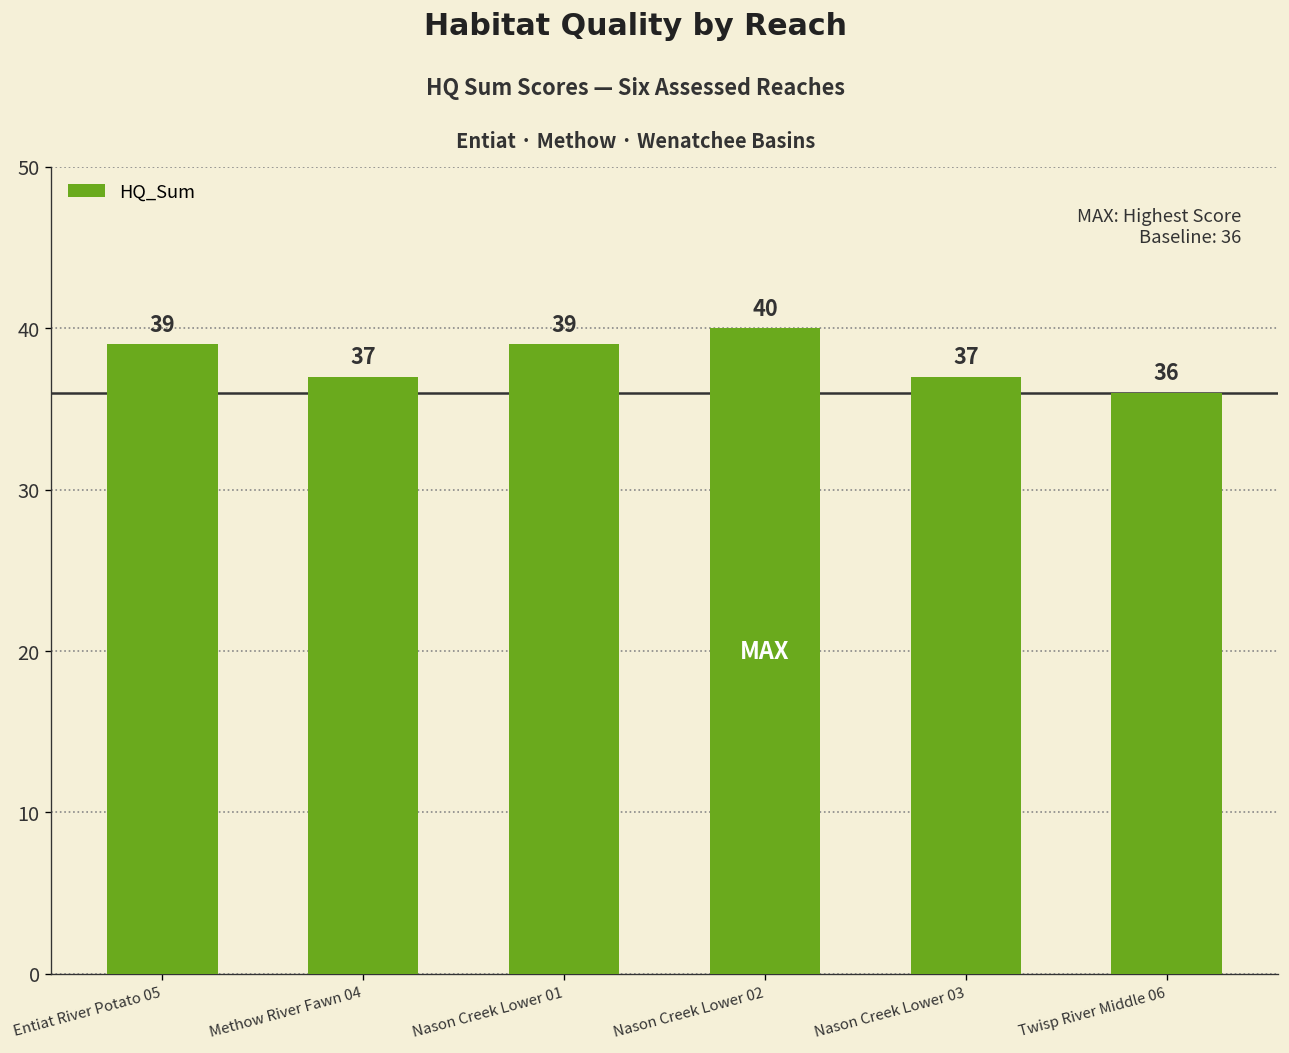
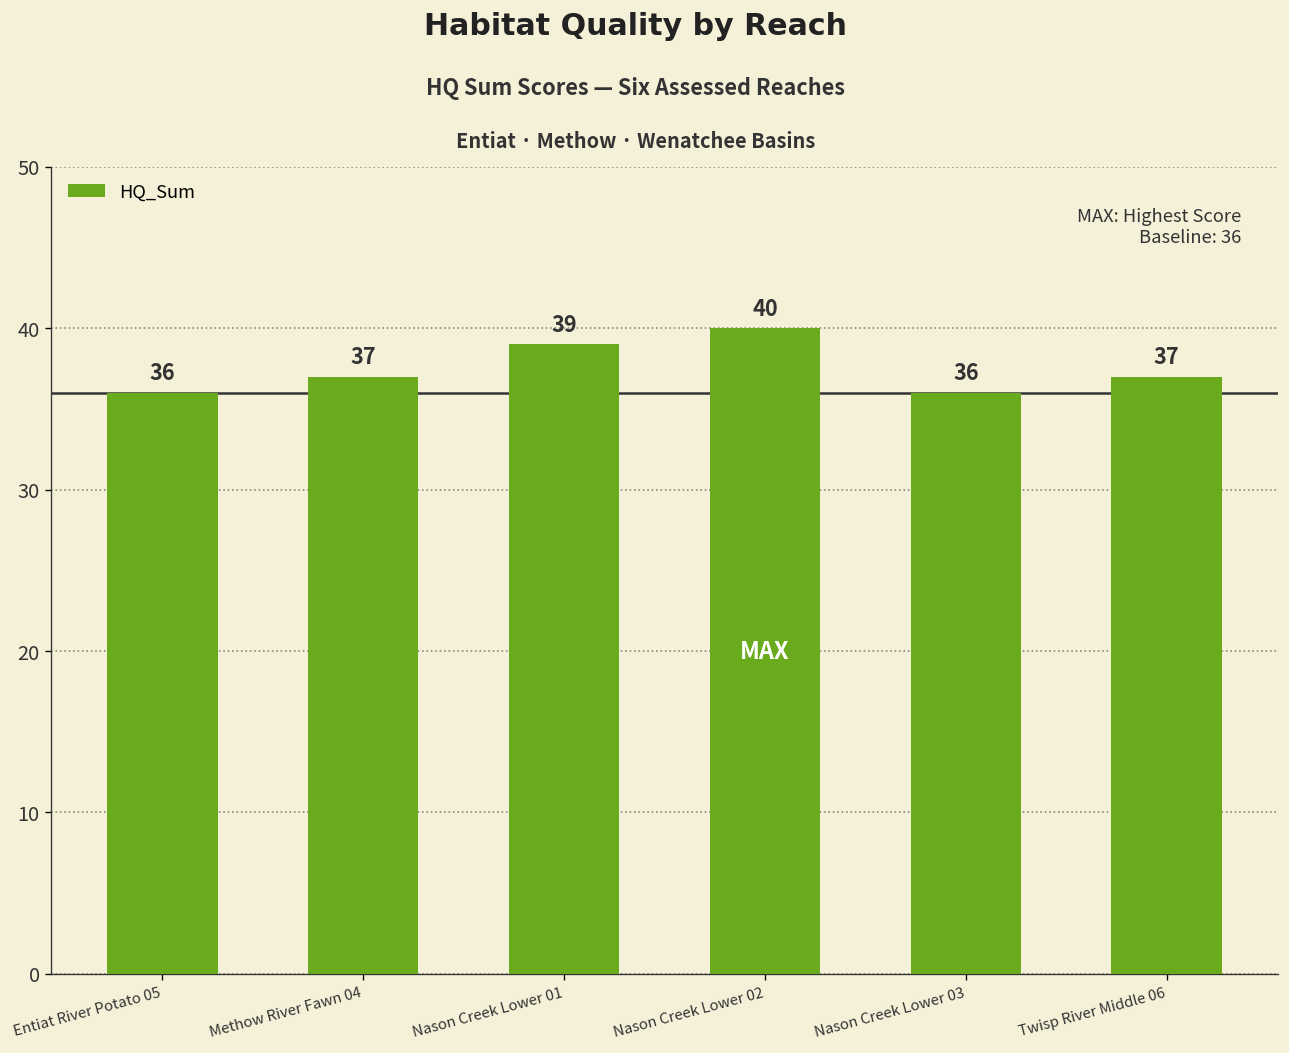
Entiat River Potato 05: 39 -> 36
Nason Creek Lower 03: 37 -> 36
Twisp River Middle 06: 36 -> 37
